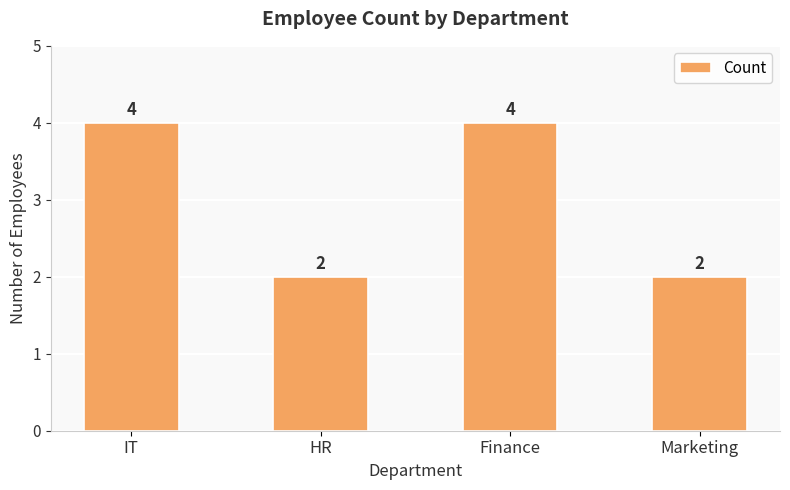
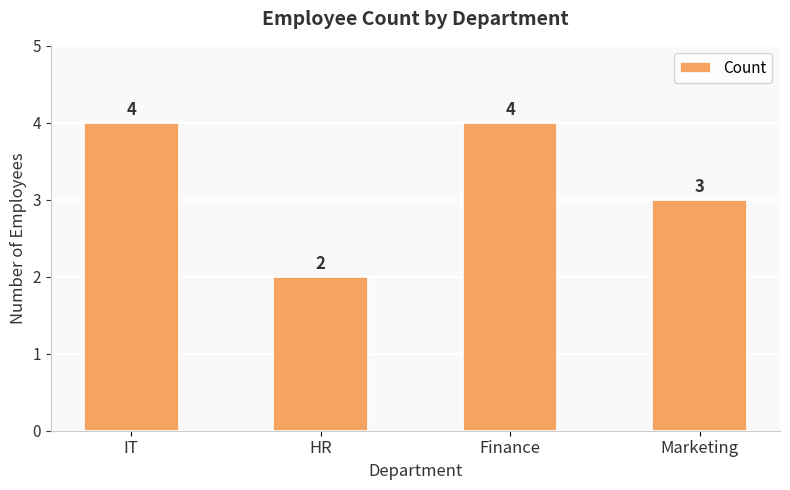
Marketing: 2 -> 3
